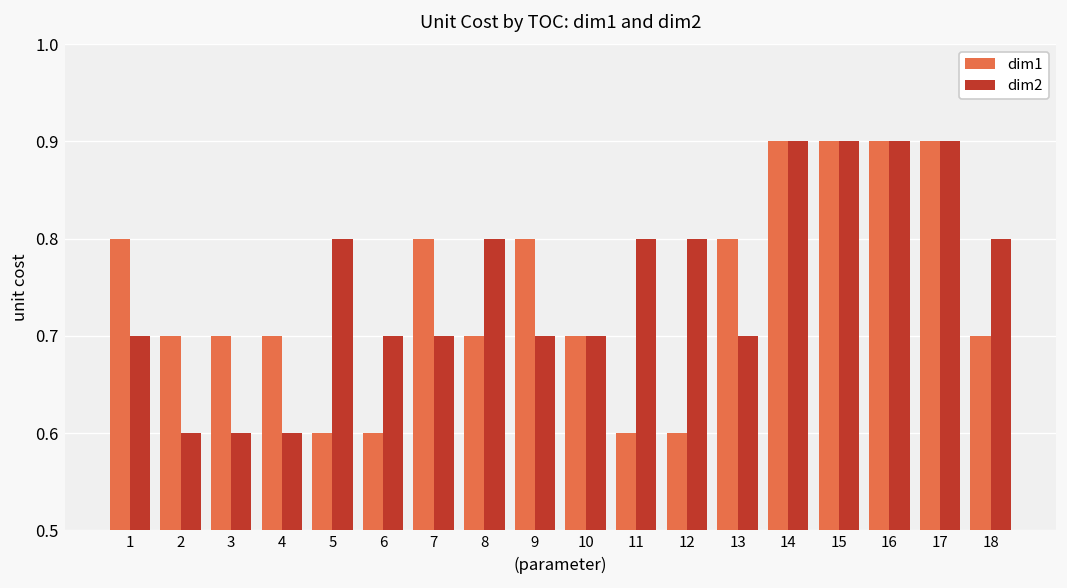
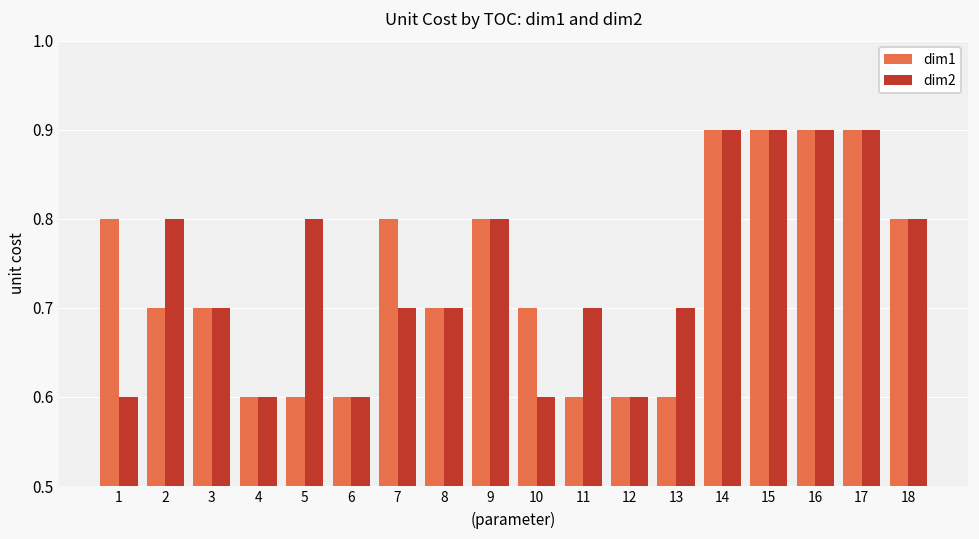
dim2, 1: 0.7 -> 0.6
dim2, 2: 0.6 -> 0.8
dim2, 3: 0.6 -> 0.7
dim1, 4: 0.7 -> 0.6
dim2, 6: 0.7 -> 0.6
dim2, 8: 0.8 -> 0.7
dim2, 9: 0.7 -> 0.8
dim2, 10: 0.7 -> 0.6
dim2, 11: 0.8 -> 0.7
dim2, 12: 0.8 -> 0.6
dim1, 13: 0.8 -> 0.6
dim1, 18: 0.7 -> 0.8
